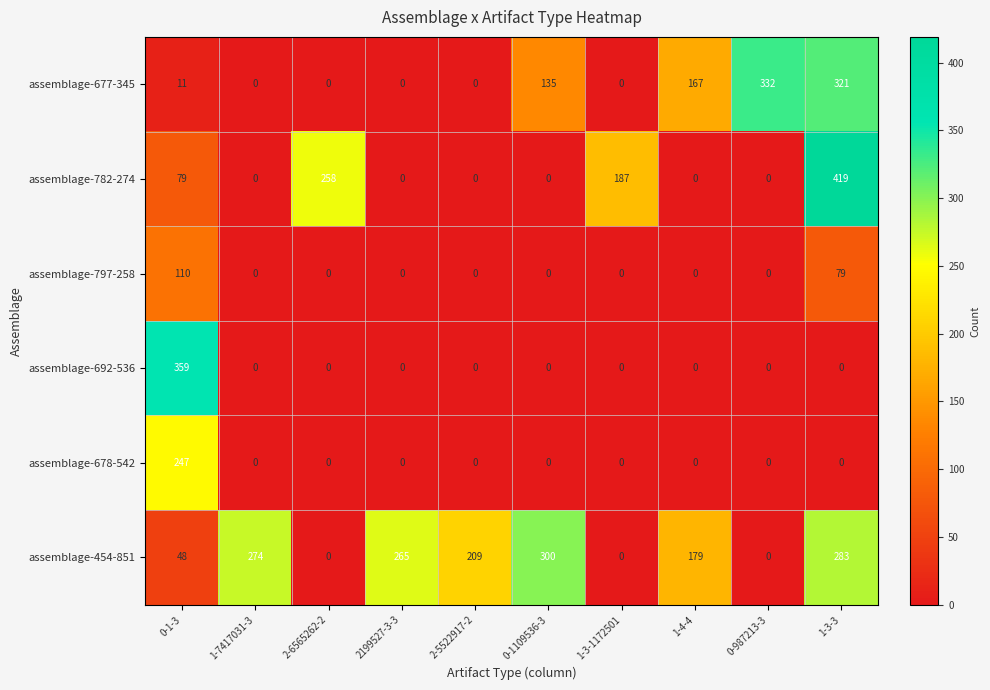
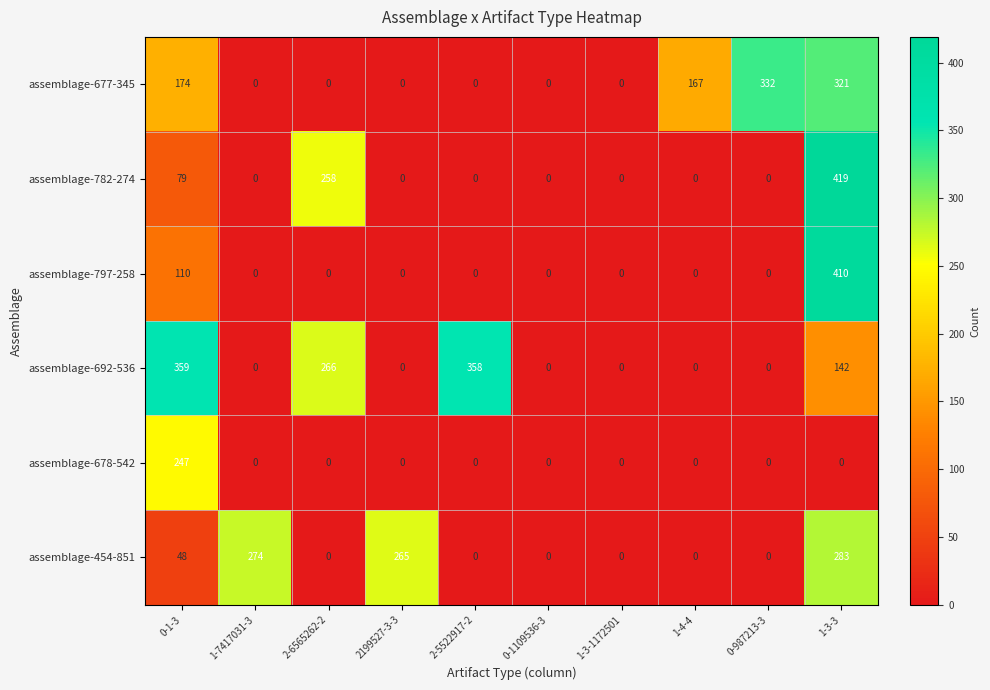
assemblage-677-345, 0-1-3: 11 -> 174
assemblage-677-345, 0-1109536-3: 135 -> 0
assemblage-782-274, 1-3-1172501: 187 -> 0
assemblage-797-258, 1-3-3: 79 -> 410
assemblage-692-536, 2-6565262-2: 0 -> 266
assemblage-692-536, 2-5522917-2: 0 -> 358
assemblage-692-536, 1-3-3: 0 -> 142
assemblage-454-851, 2-5522917-2: 209 -> 0
assemblage-454-851, 0-1109536-3: 300 -> 0
assemblage-454-851, 1-4-4: 179 -> 0
